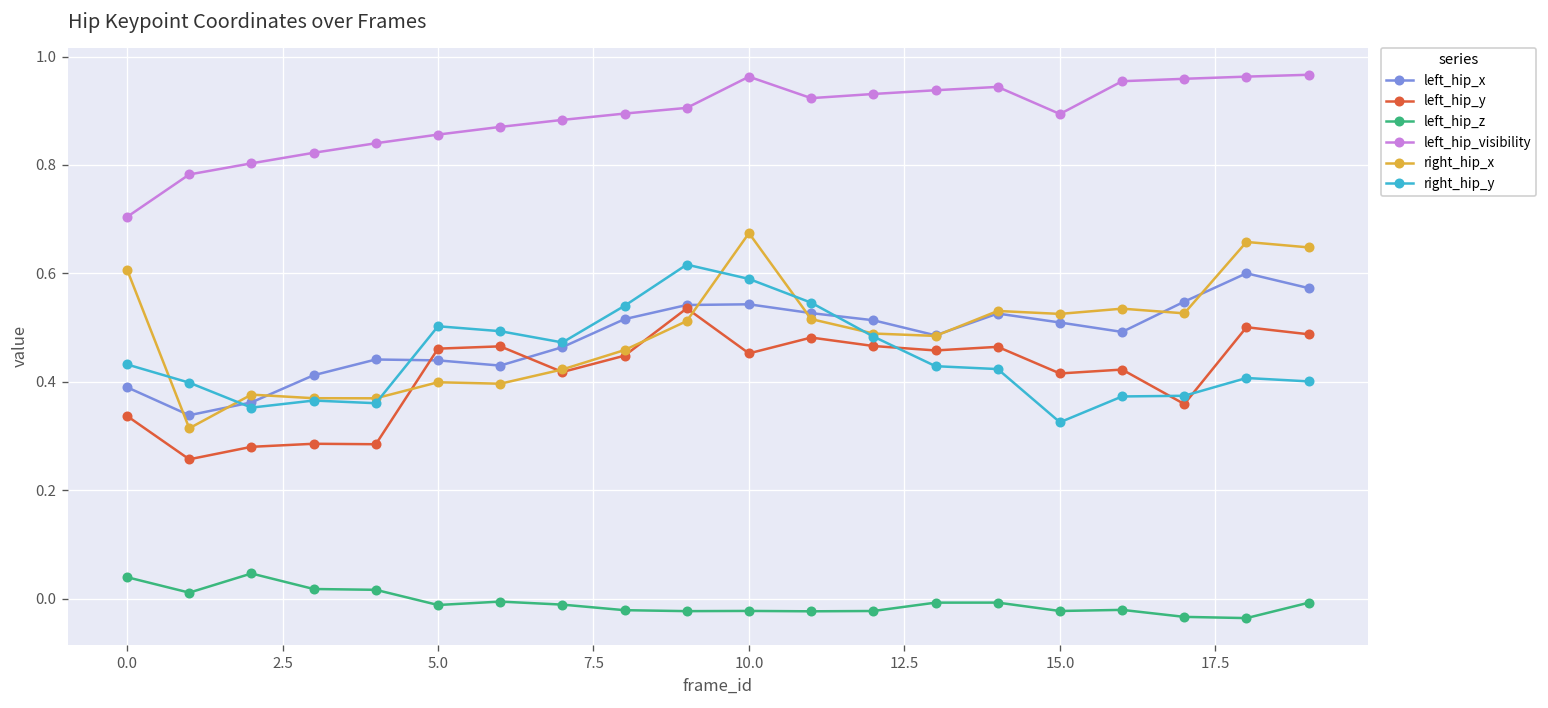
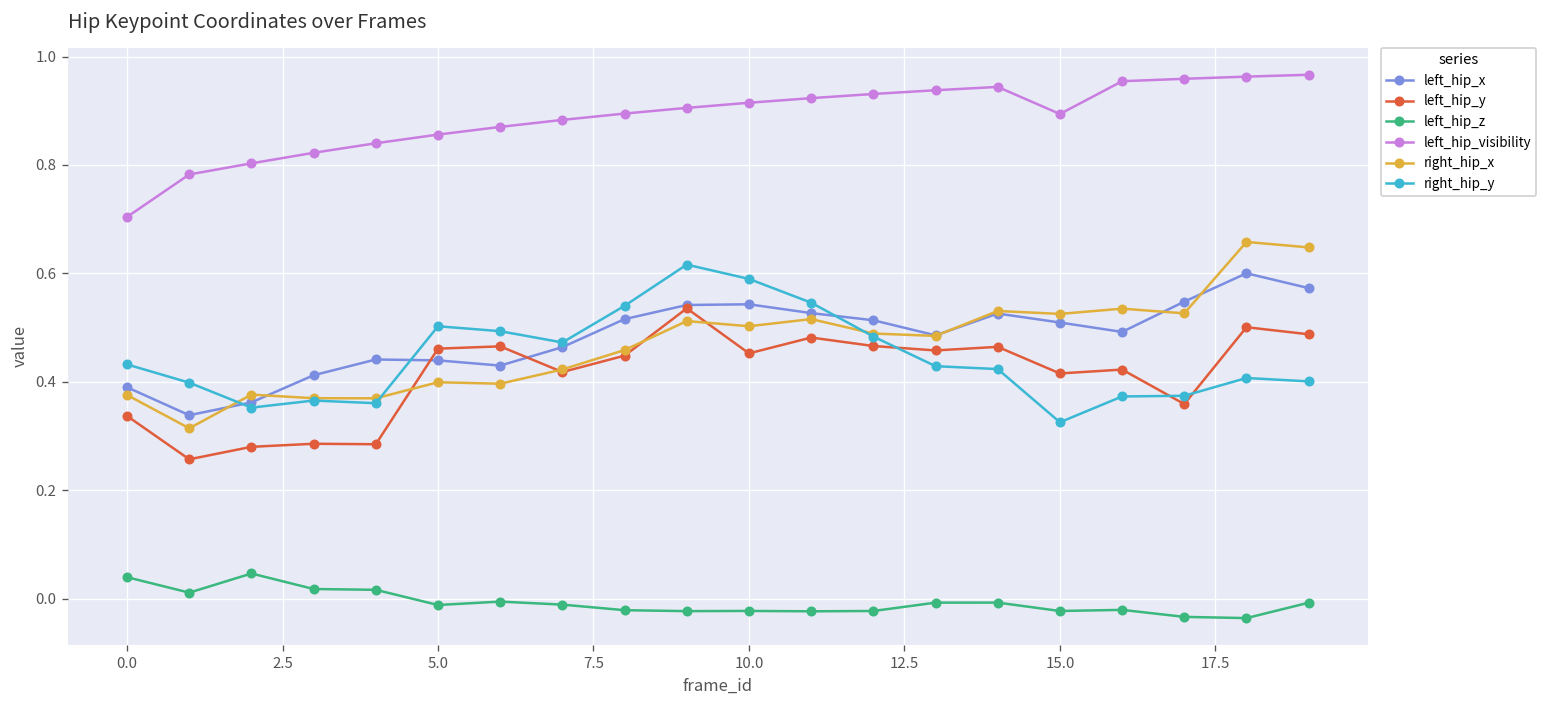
right_hip_x, 0.0: 0.61 -> 0.38
left_hip_visibility, 10.0: 0.96 -> 0.91
right_hip_x, 10.0: 0.67 -> 0.50
